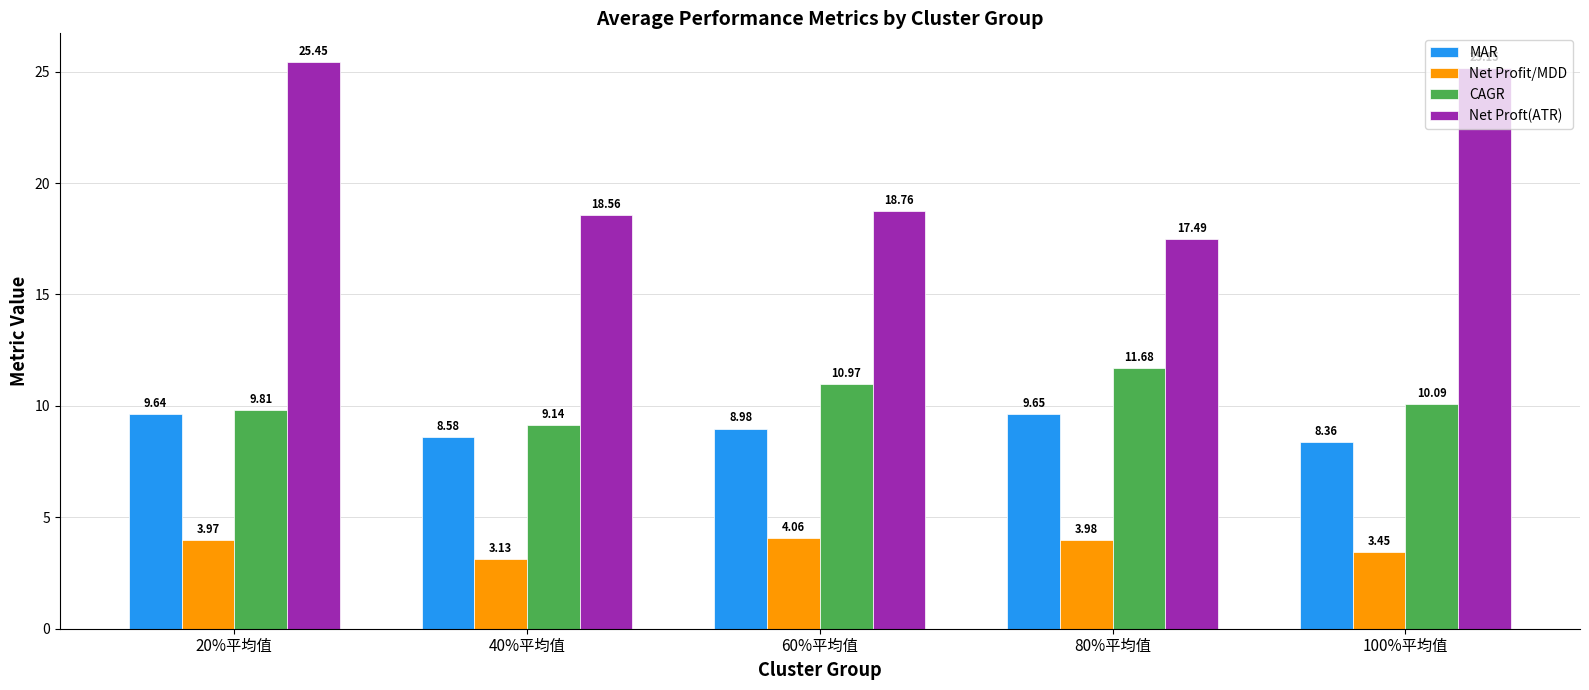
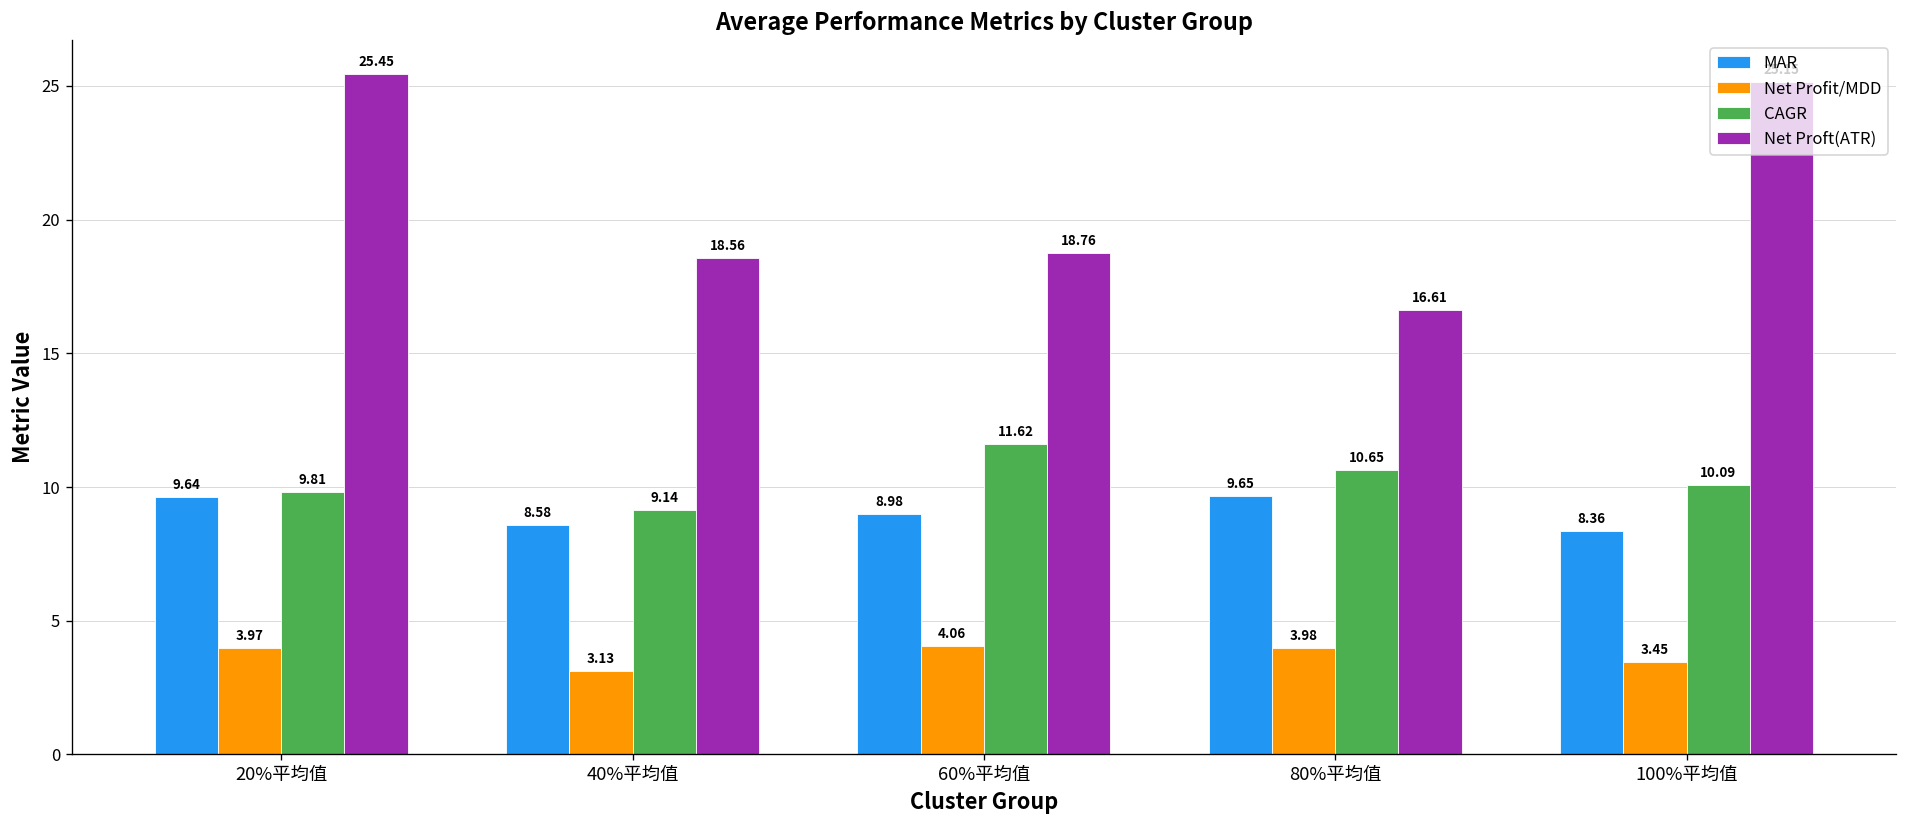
CAGR, 60%平均值: 10.97 -> 11.62
CAGR, 80%平均值: 11.68 -> 10.65
Net Proft(ATR), 80%平均值: 17.49 -> 16.61
